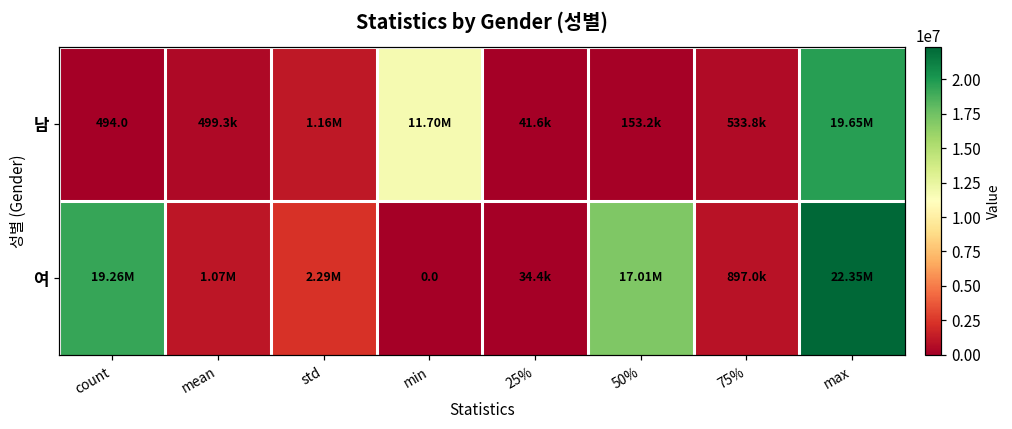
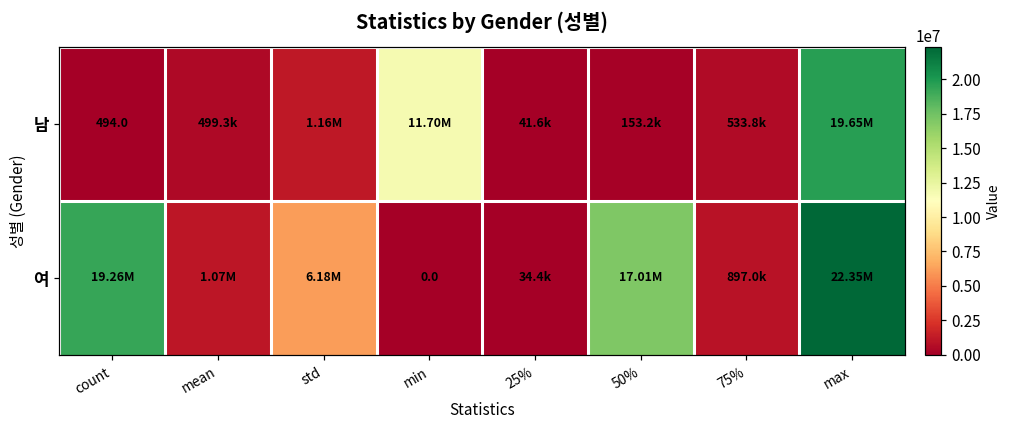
여, std: 2.29M -> 6.18M
